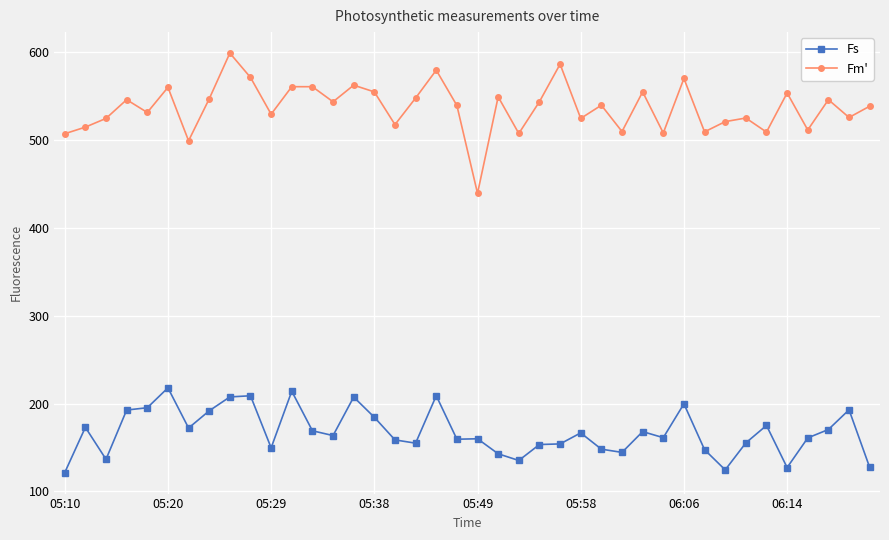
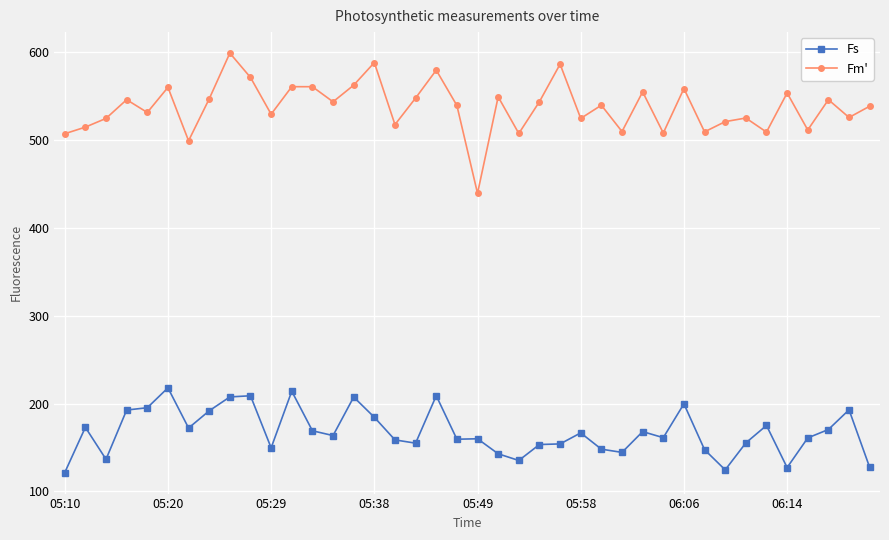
Fm', 05:38: 550 -> 590
Fm', 06:06: 570 -> 560
